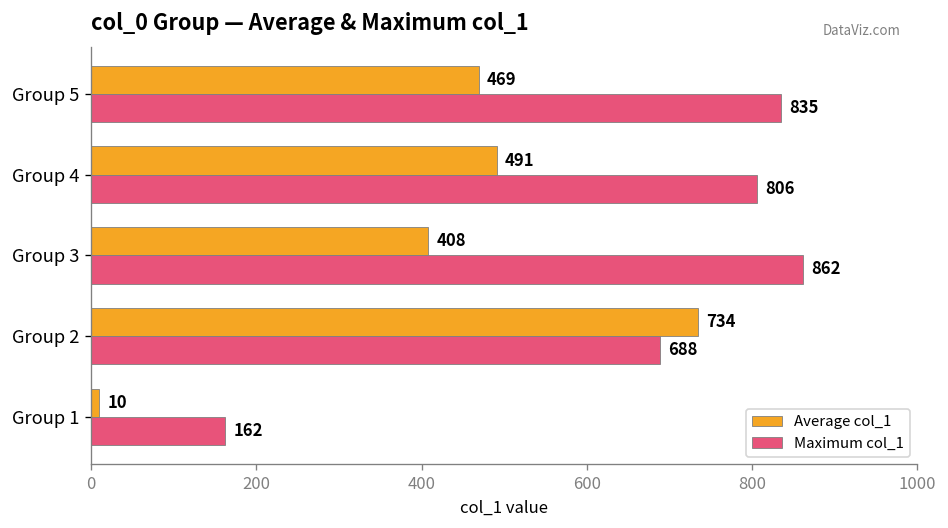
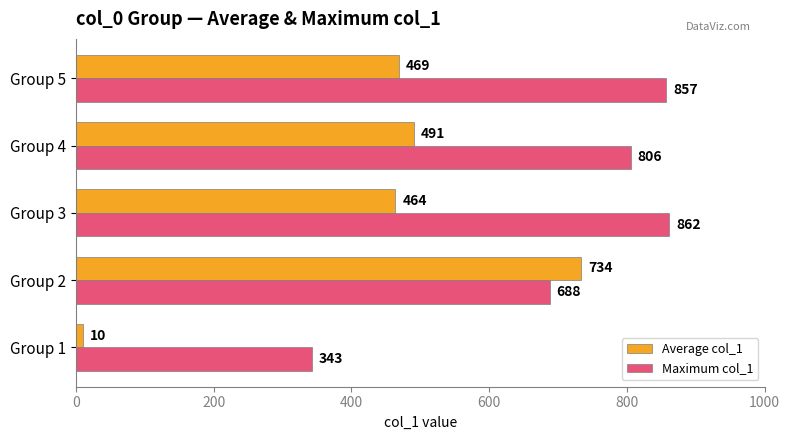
Maximum col_1, Group 5: 835 -> 857
Average col_1, Group 3: 408 -> 464
Maximum col_1, Group 1: 162 -> 343
